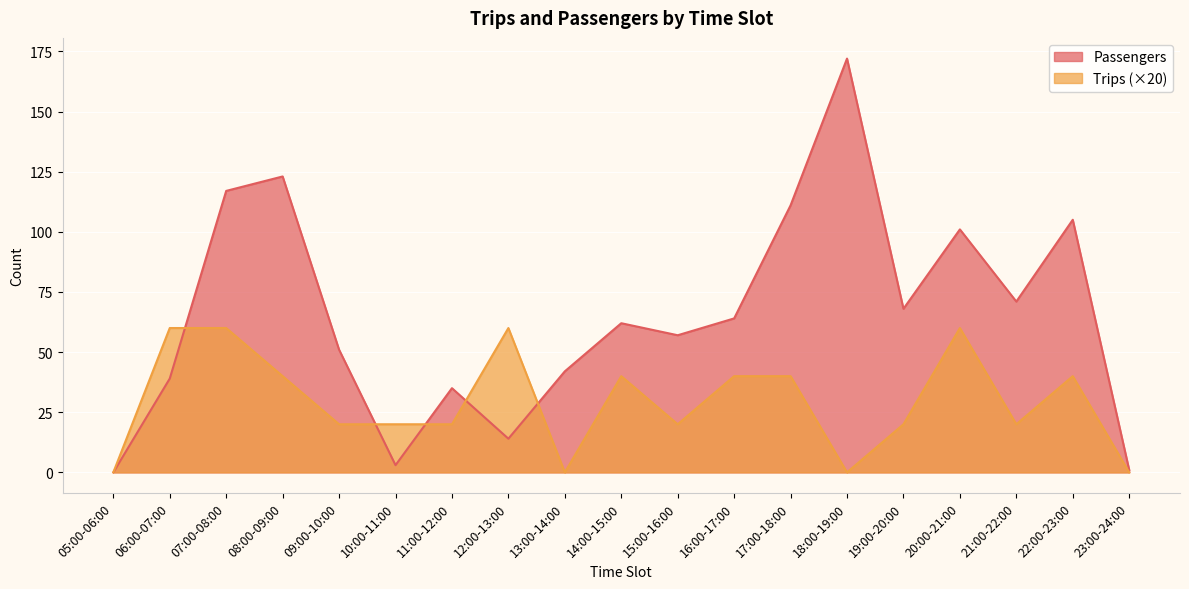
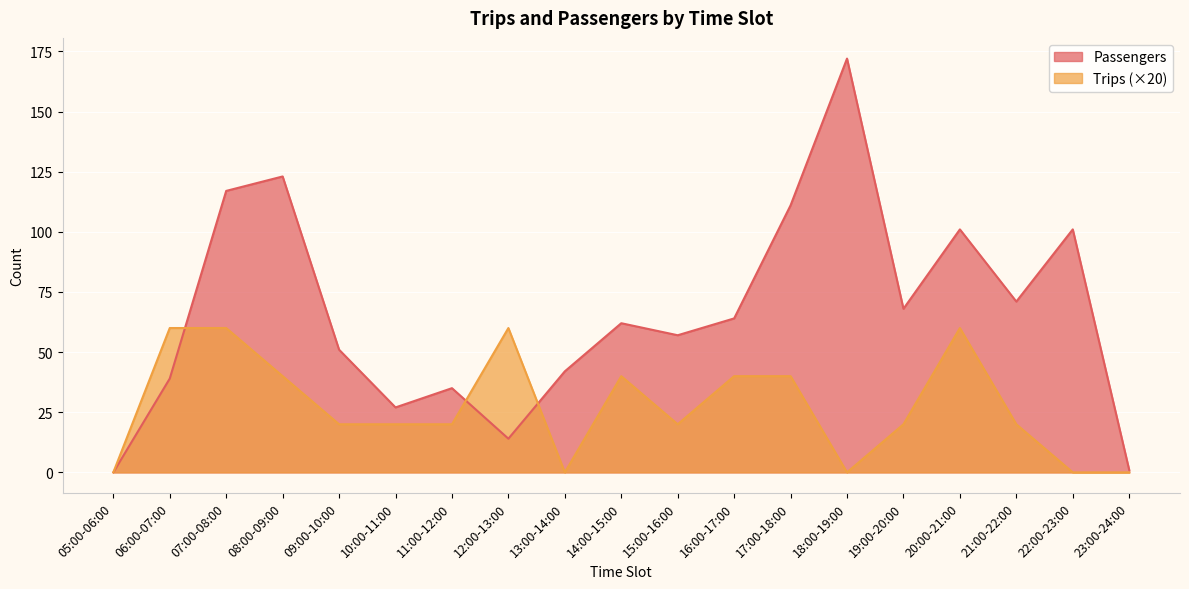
Passengers, 10:00-11:00: 3 -> 27
Passengers, 22:00-23:00: 105 -> 101
Trips (×20), 22:00-23:00: 40 -> 0
